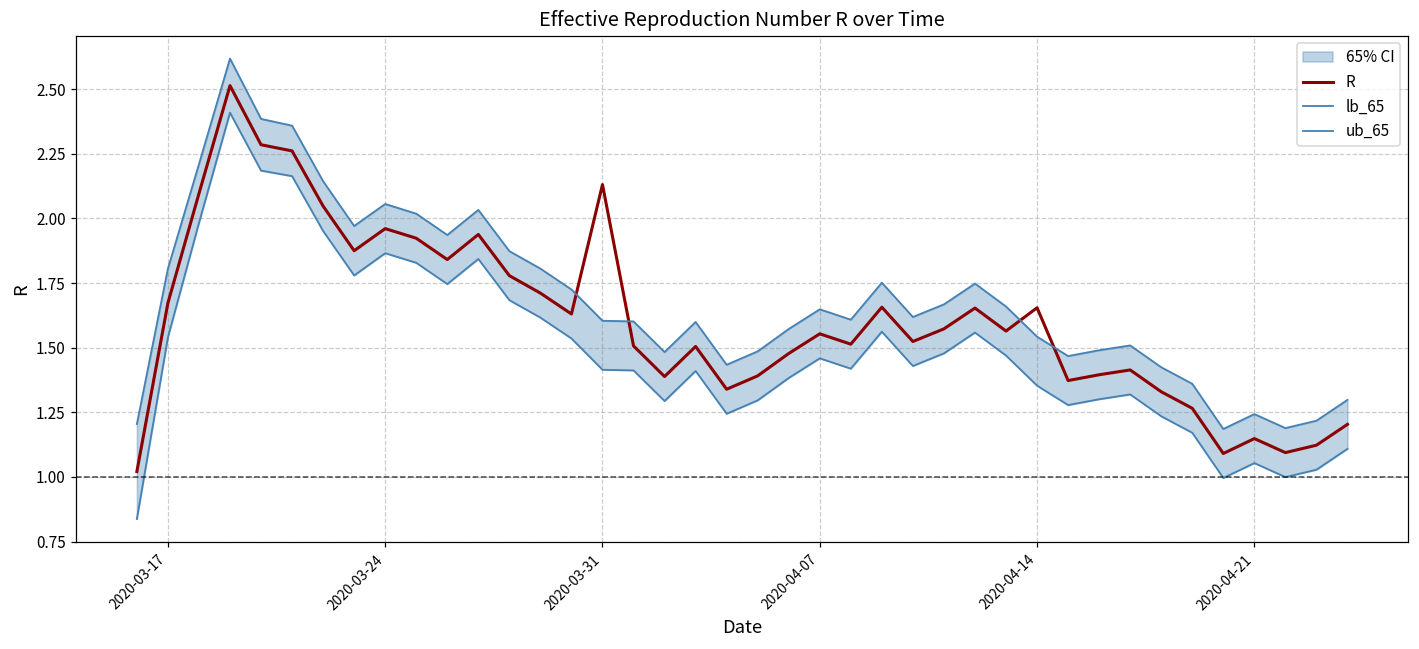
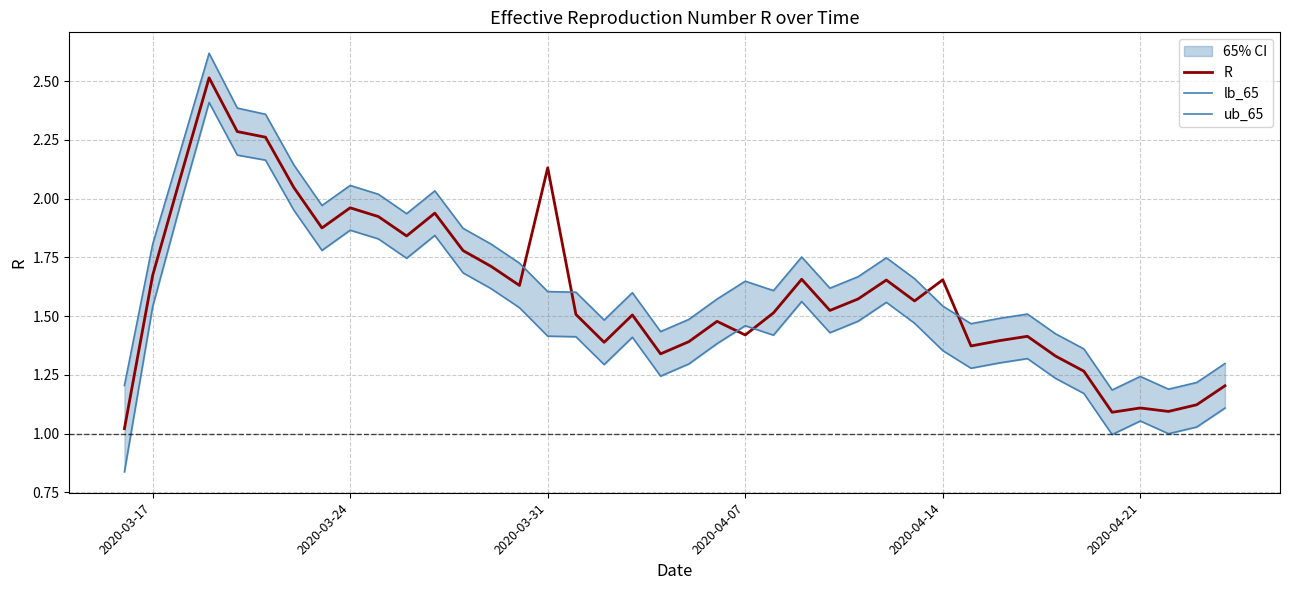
R, 2020-04-07: 1.55 -> 1.42
R, 2020-04-21: 1.15 -> 1.11
